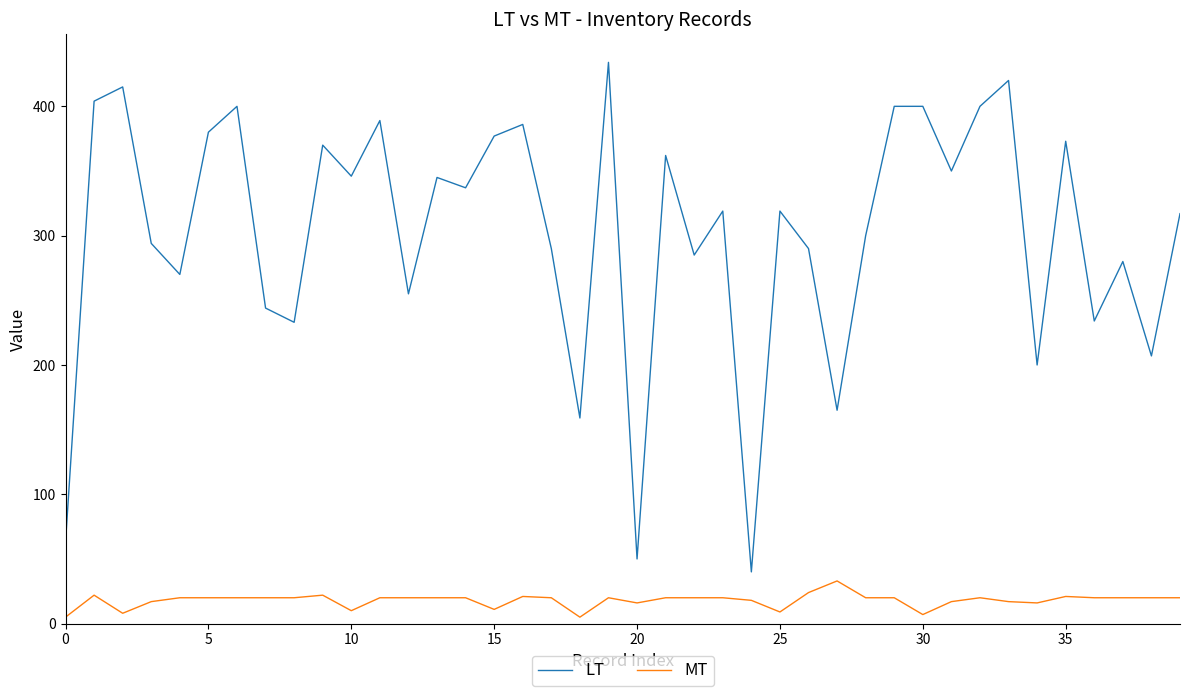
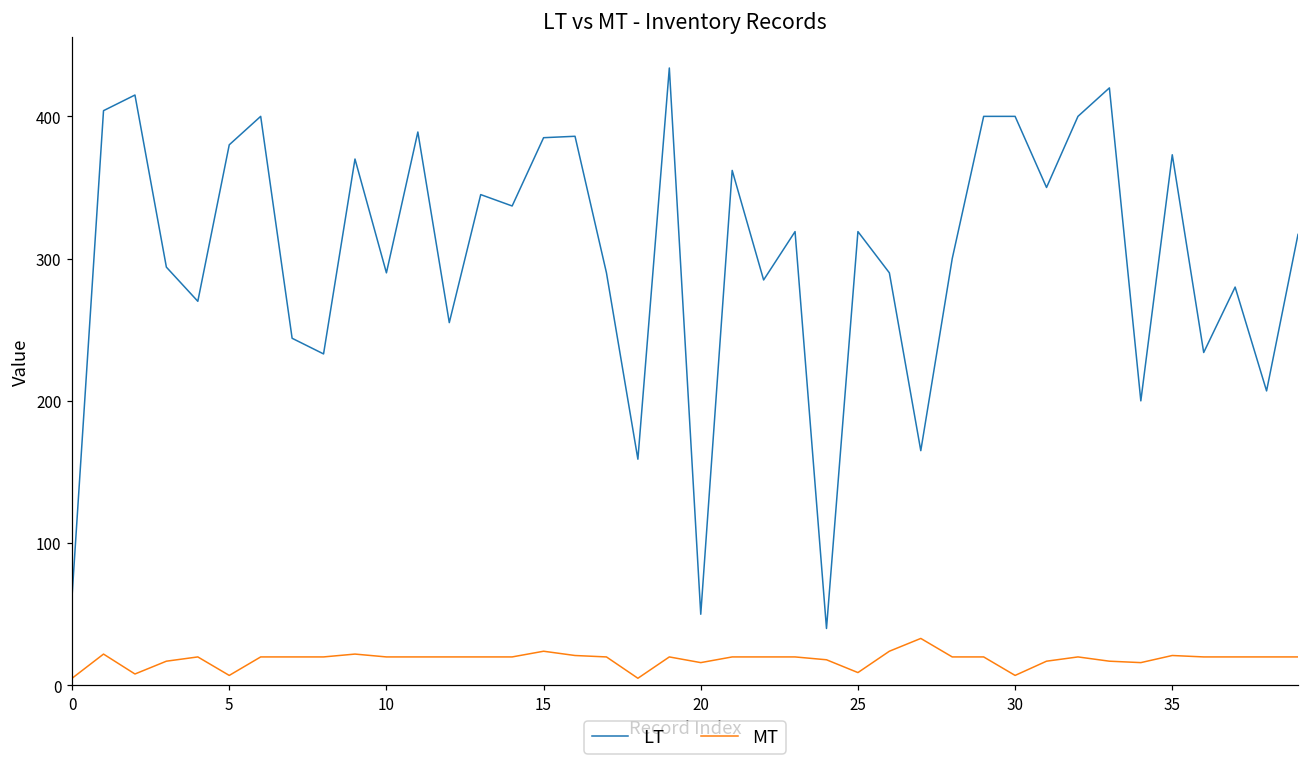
MT, 5: 20 -> 7
LT, 10: 346 -> 290
MT, 10: 10 -> 20
LT, 15: 377 -> 385
MT, 15: 11 -> 24
